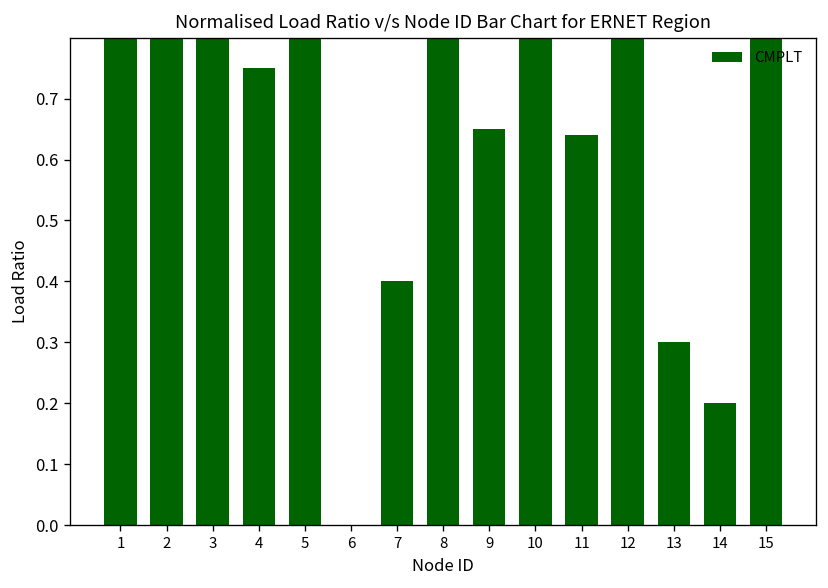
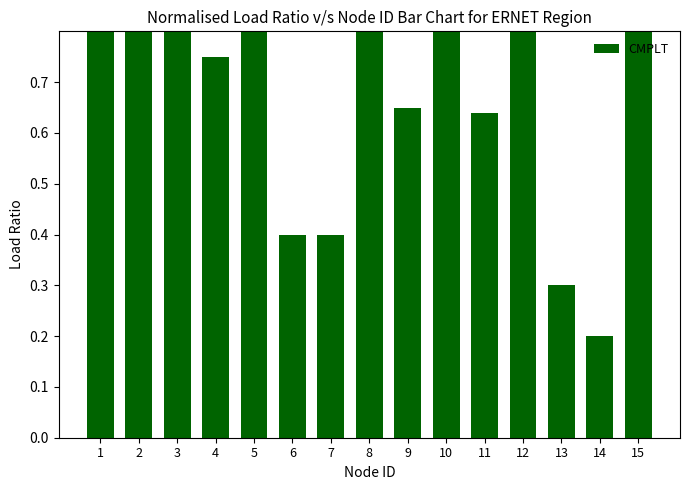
6: 0.0 -> 0.4
